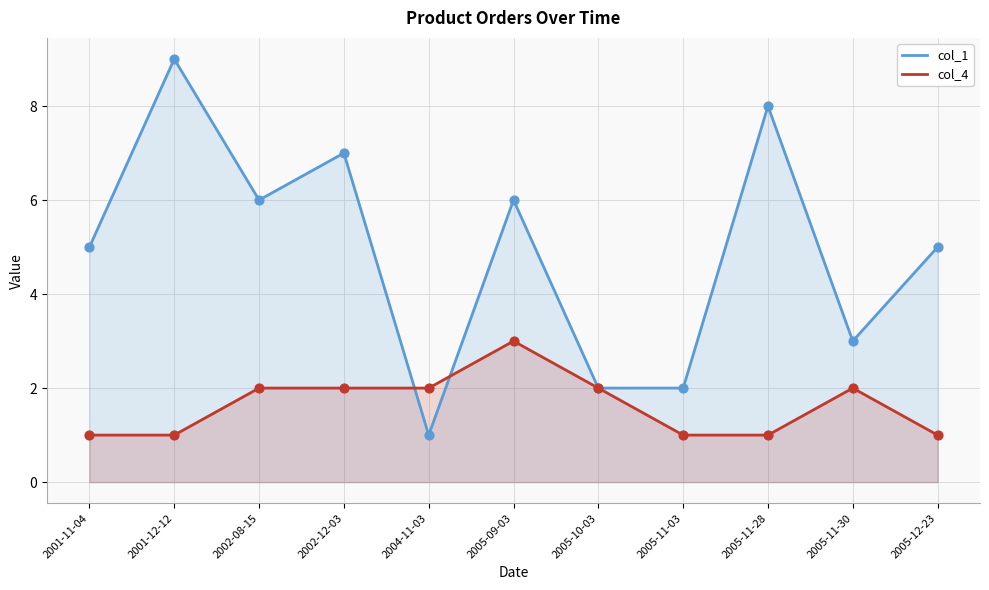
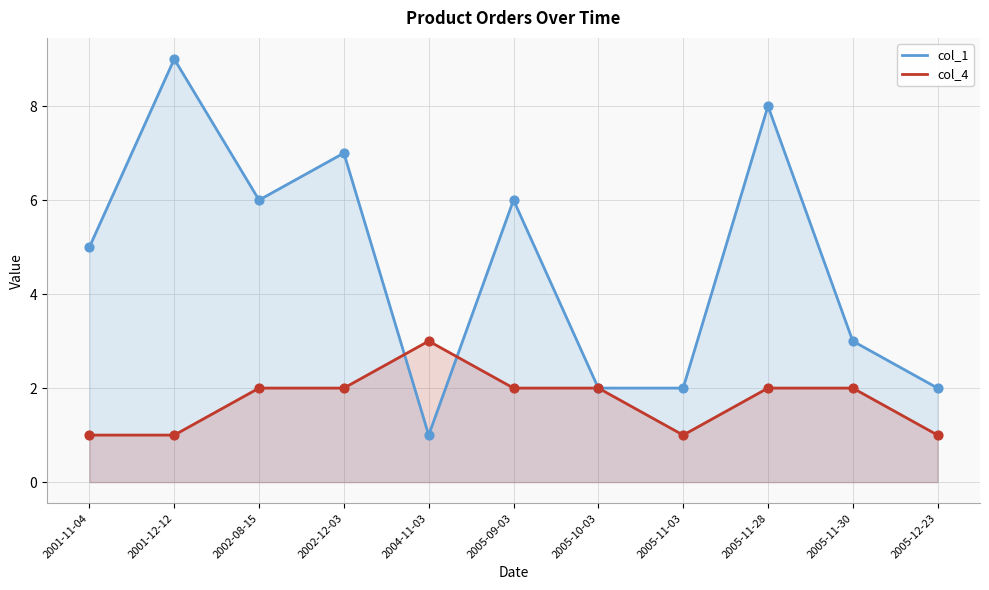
col_4, 2004-11-03: 2 -> 3
col_4, 2005-09-03: 3 -> 2
col_4, 2005-11-28: 1 -> 2
col_1, 2005-12-23: 5 -> 2
